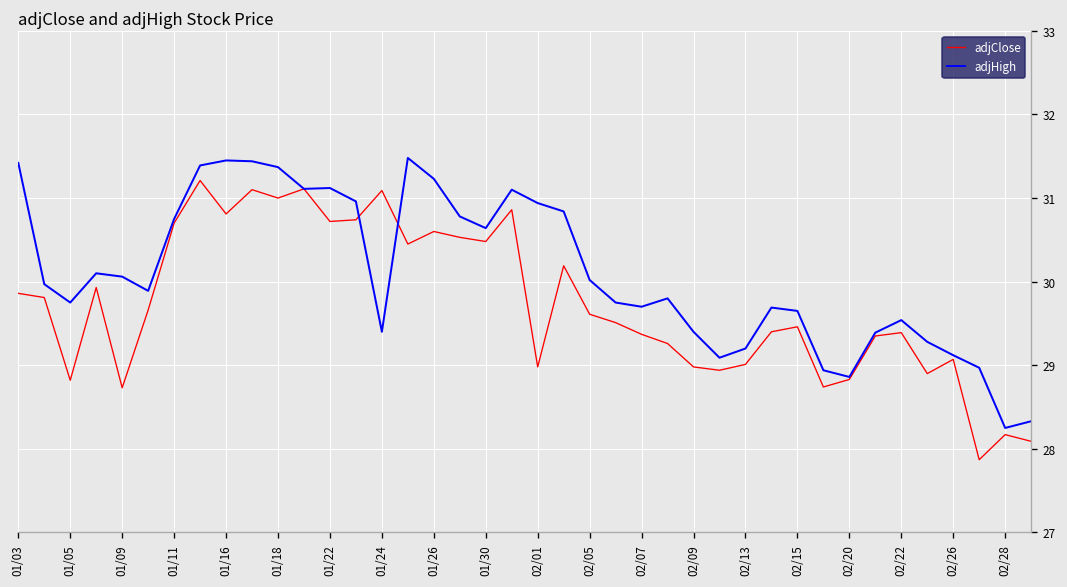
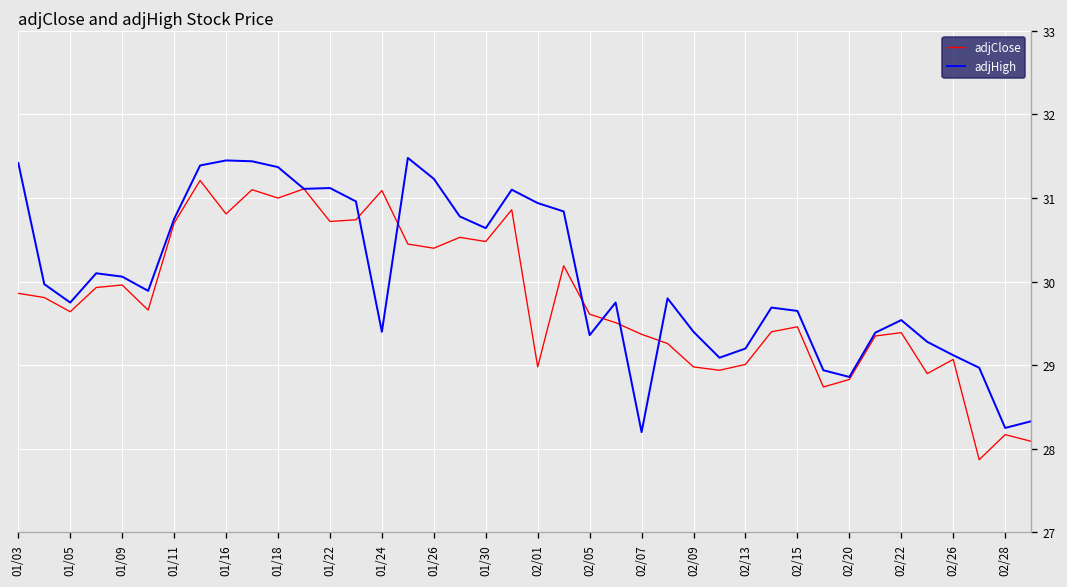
adjClose, 01/05: 28.8 -> 29.6
adjClose, 01/09: 28.7 -> 30.0
adjClose, 01/26: 30.6 -> 30.4
adjHigh, 02/05: 30.0 -> 29.4
adjHigh, 02/07: 29.7 -> 28.2
